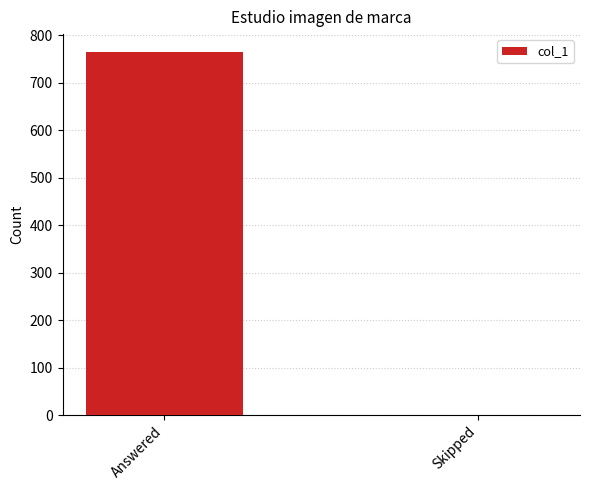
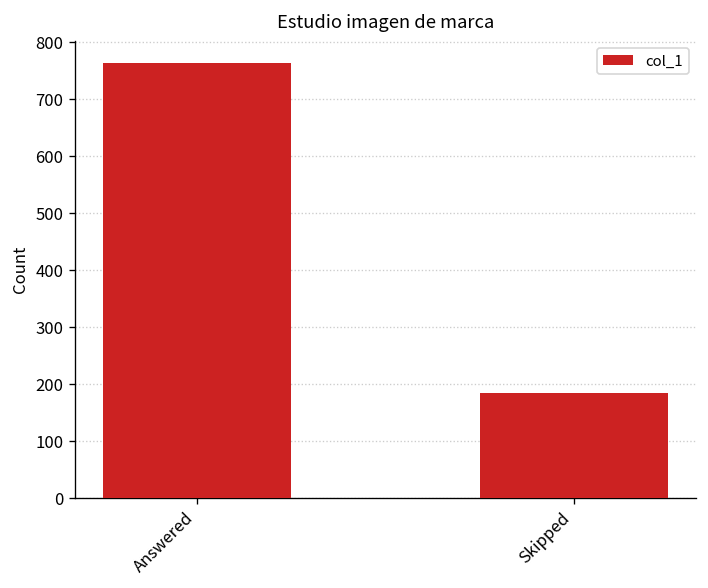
Skipped: 0 -> 180
